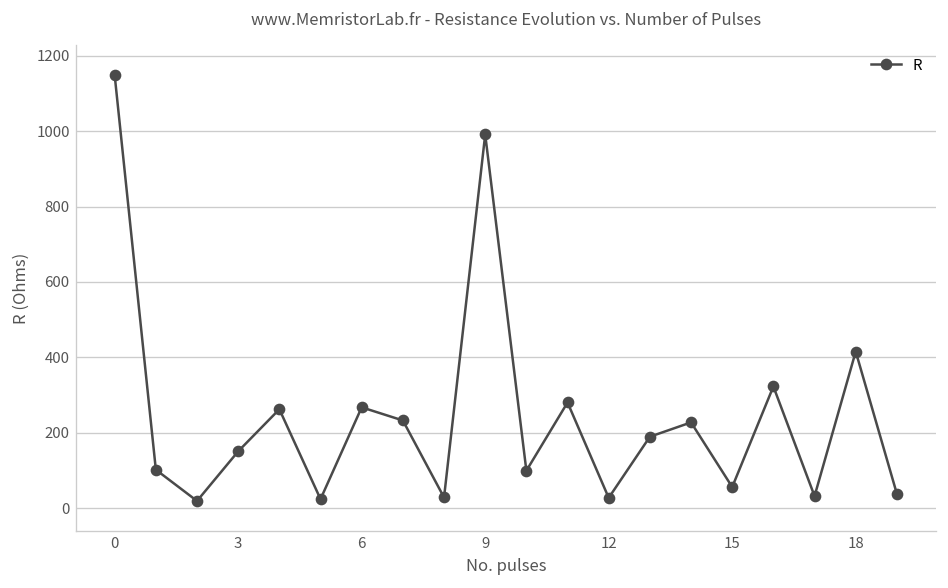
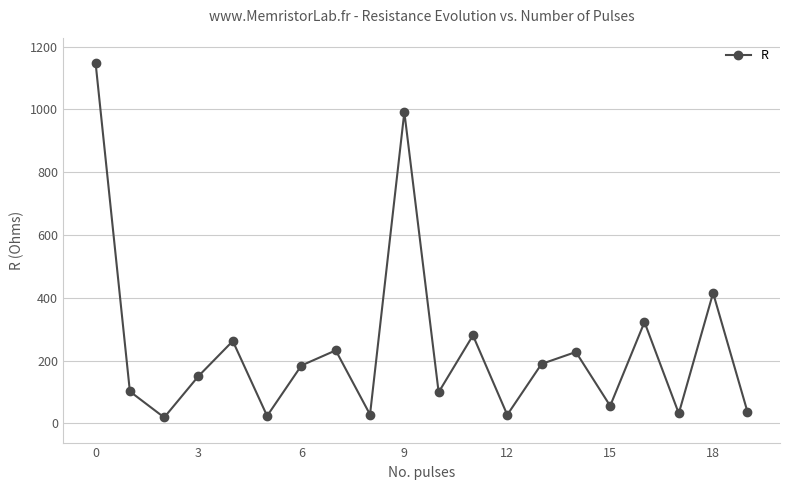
6: 270 -> 180
